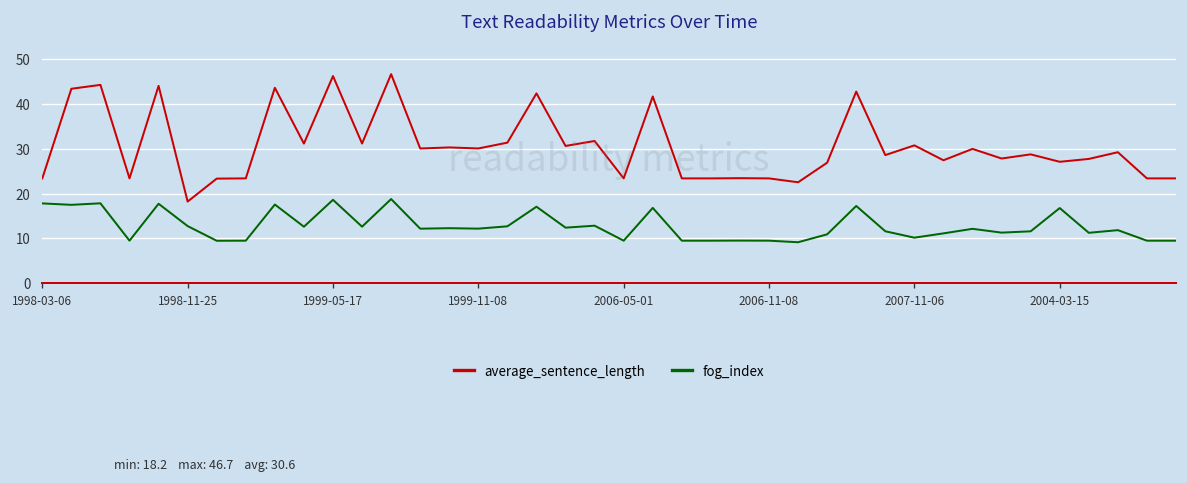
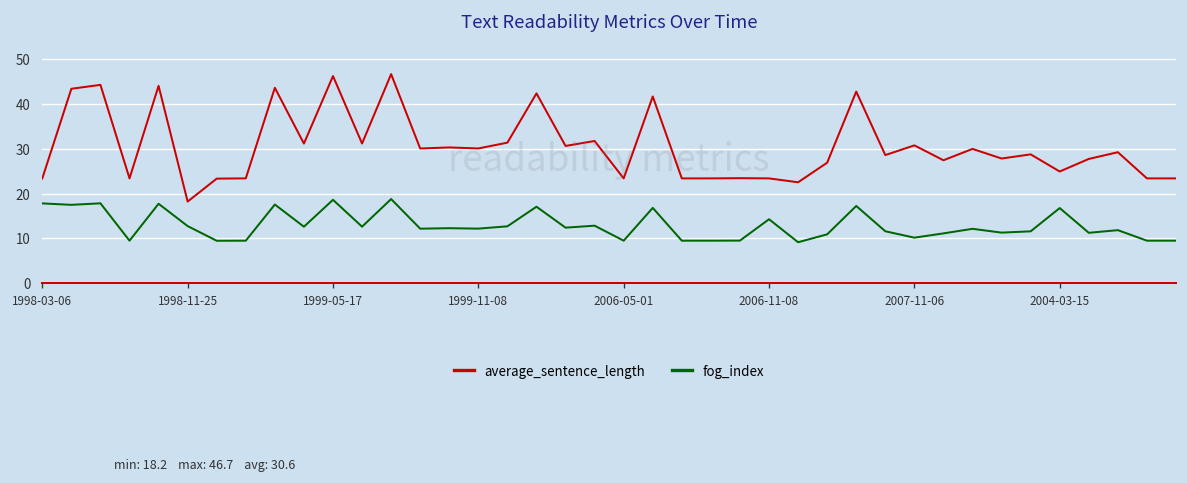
fog_index, 2006-11-08: 9 -> 14
average_sentence_length, 2004-03-15: 27 -> 25
